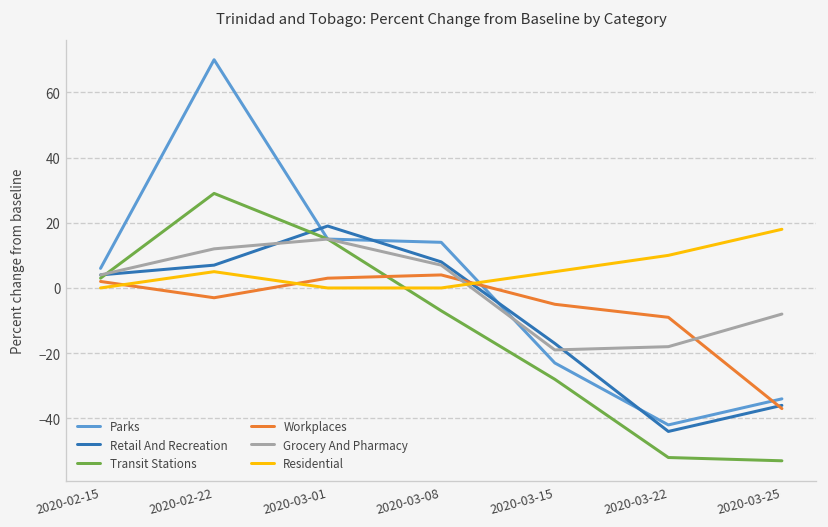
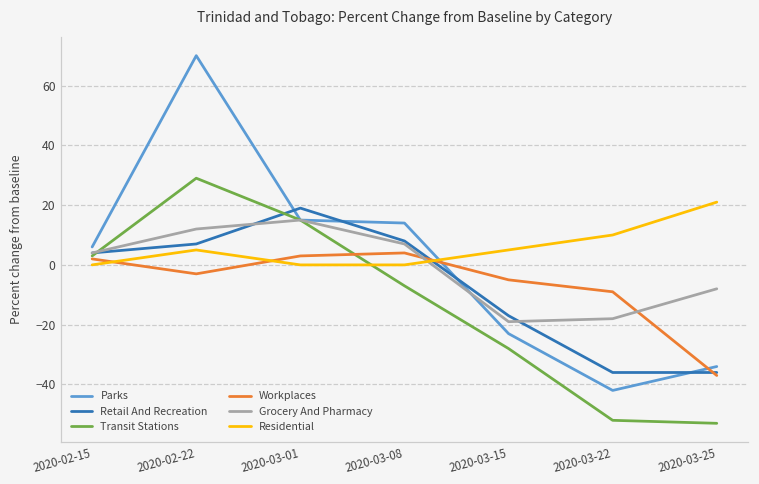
Retail And Recreation, 2020-03-22: -44 -> -36
Residential, 2020-03-25: 18 -> 21
